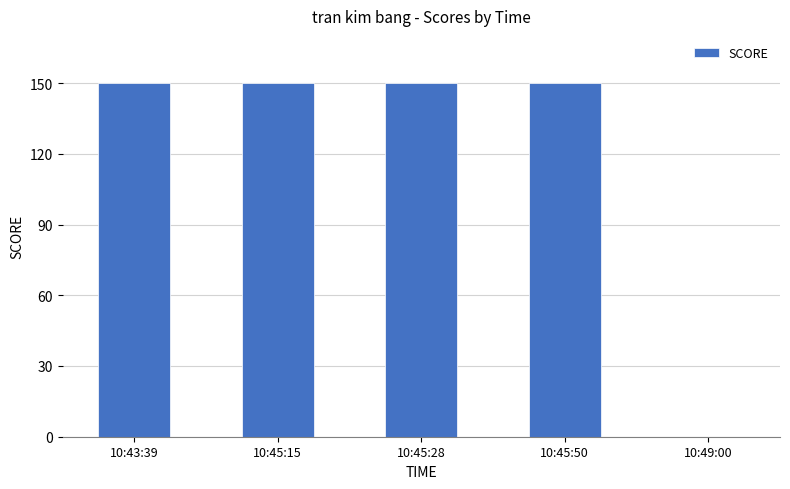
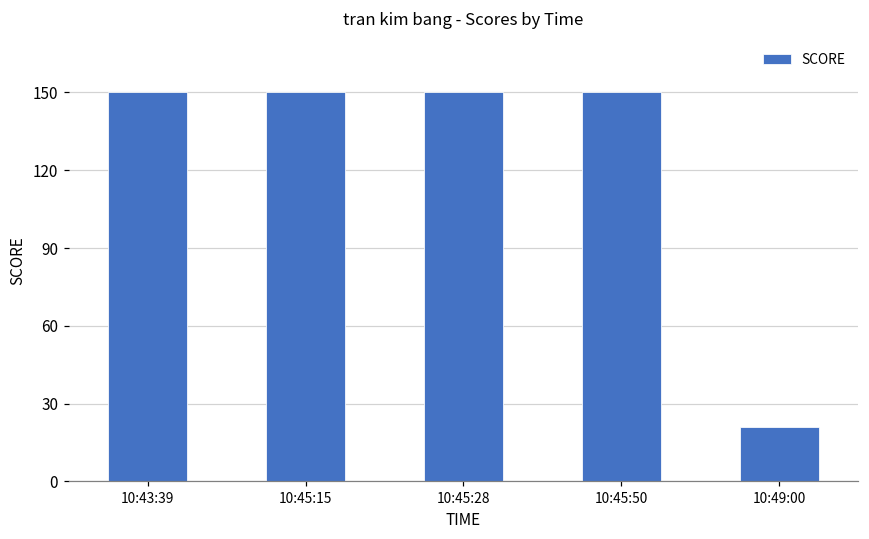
10:49:00: 0 -> 21
